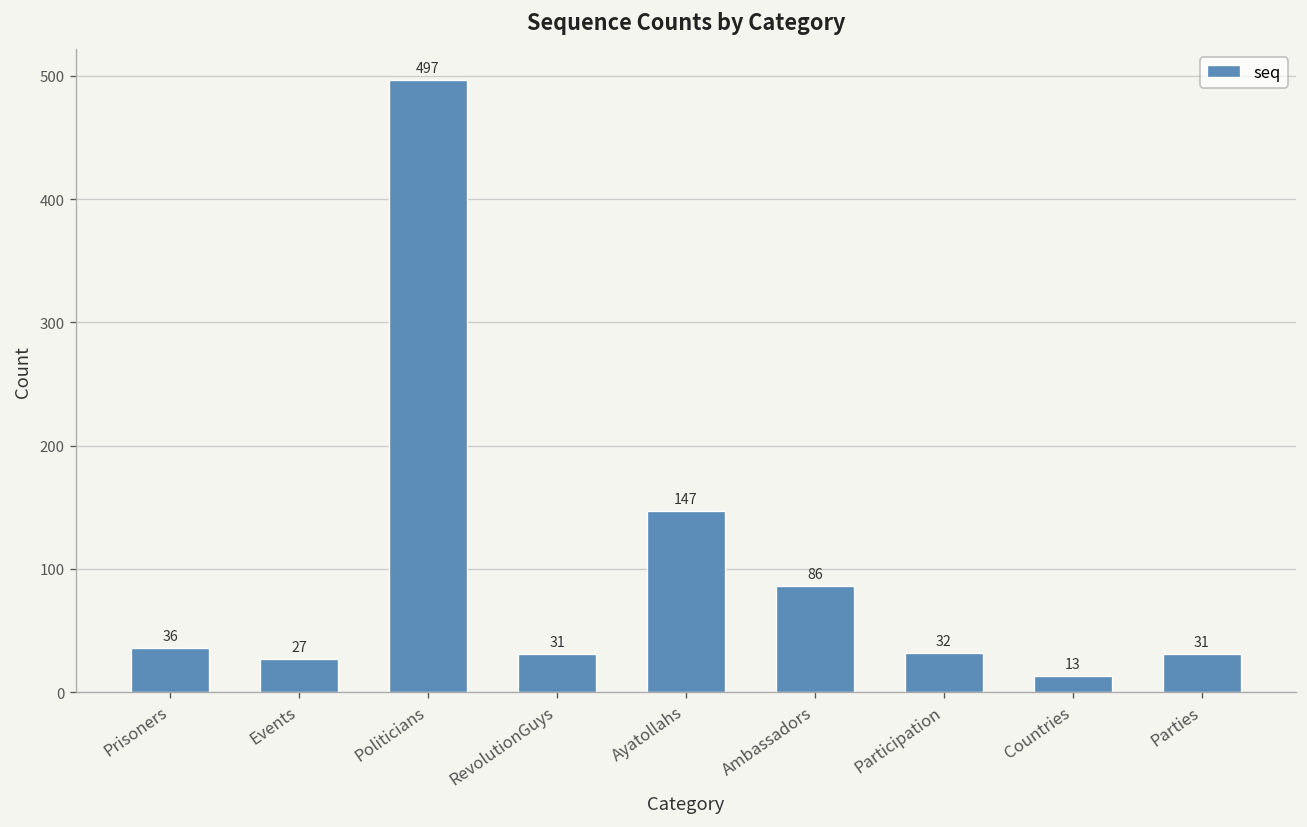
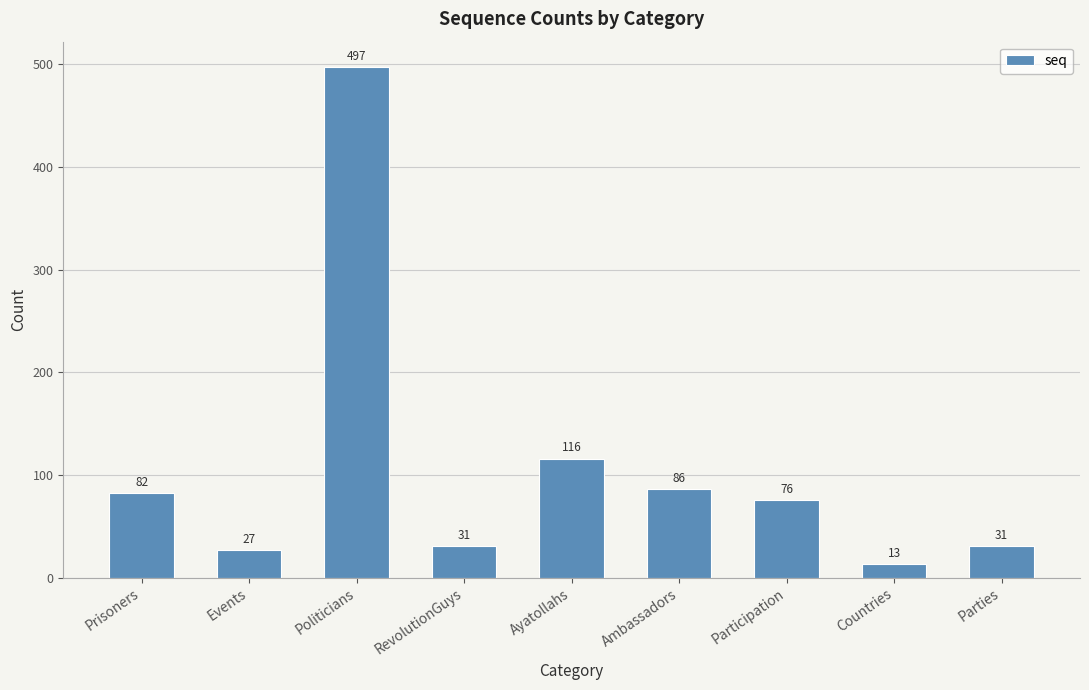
Prisoners: 36 -> 82
Ayatollahs: 147 -> 116
Participation: 32 -> 76
